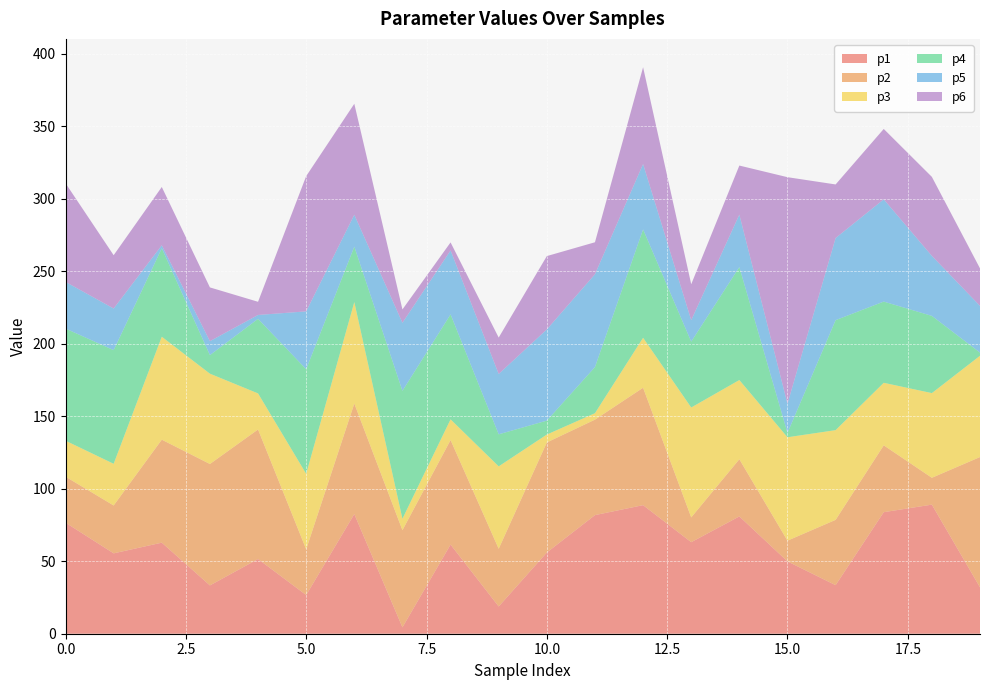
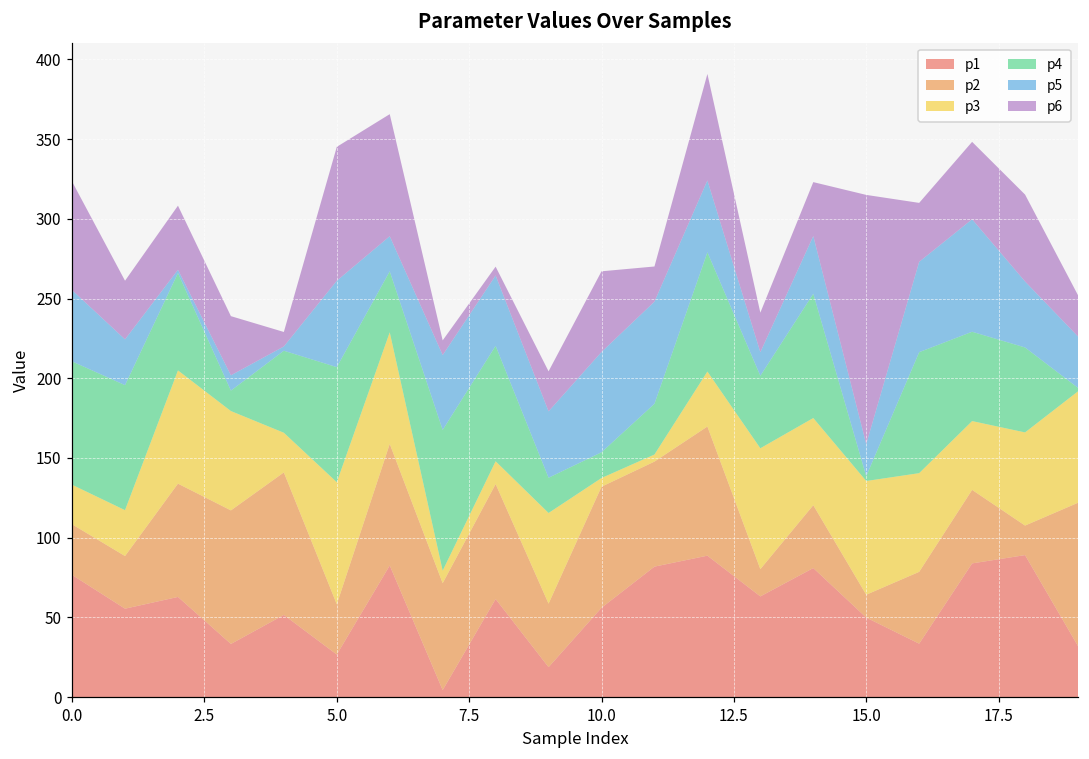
p5, 0.0: 32 -> 45
p3, 5.0: 52 -> 77
p5, 5.0: 40 -> 54
p6, 5.0: 93 -> 84
p4, 10.0: 10 -> 16
